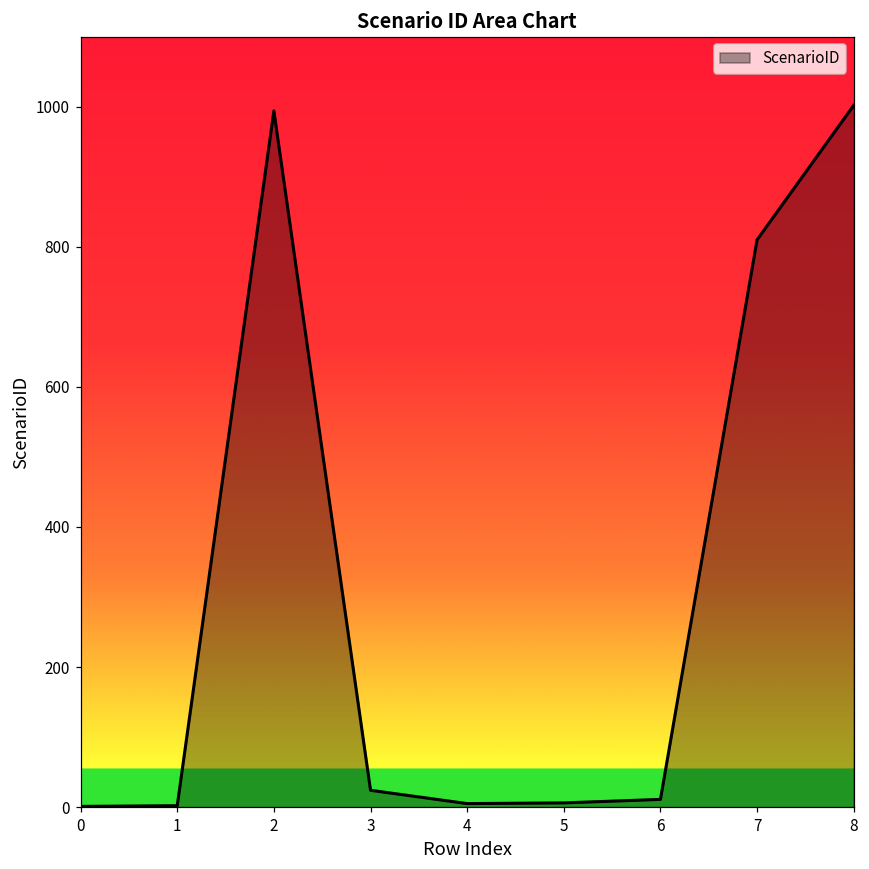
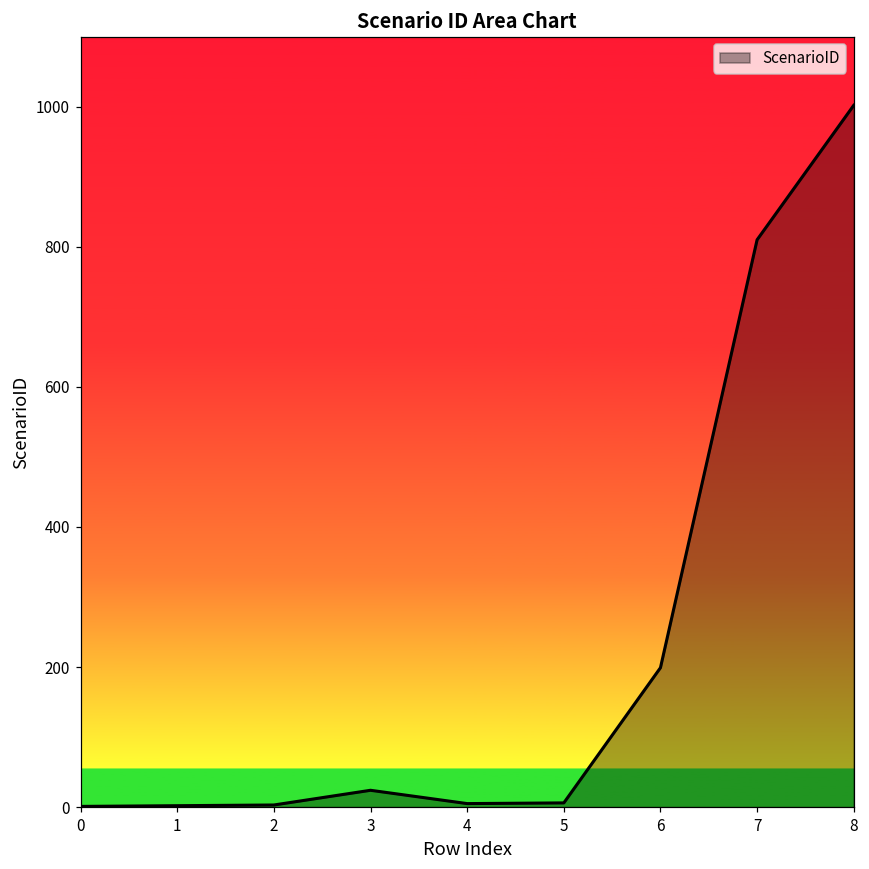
2: 990 -> 0
6: 10 -> 200
